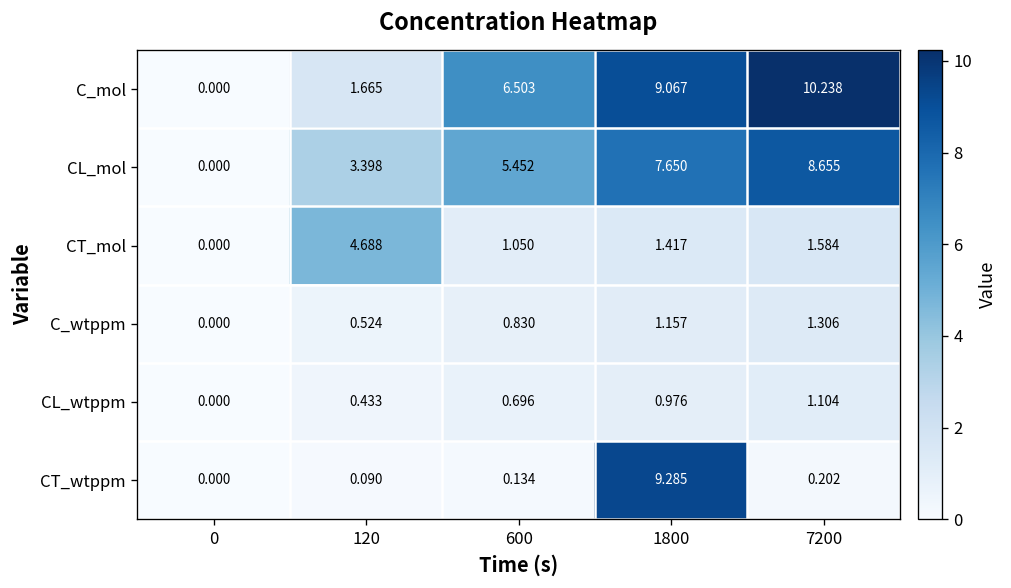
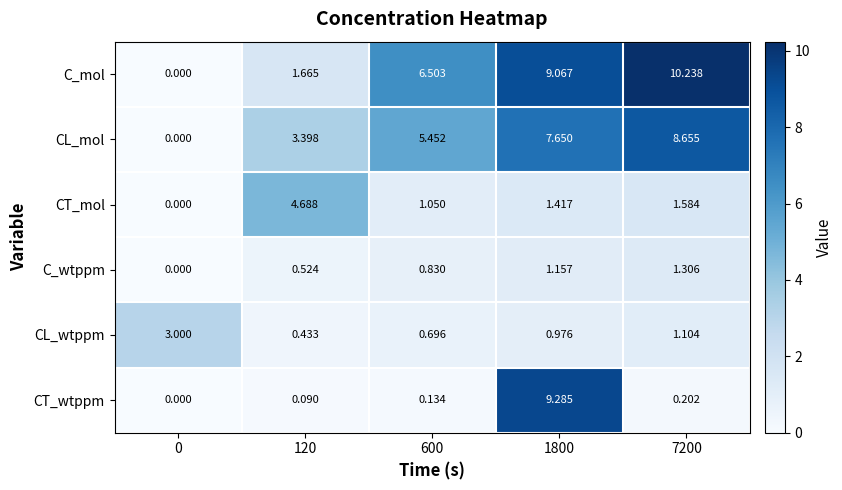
CL_wtppm, 0: 0.000 -> 3.000
